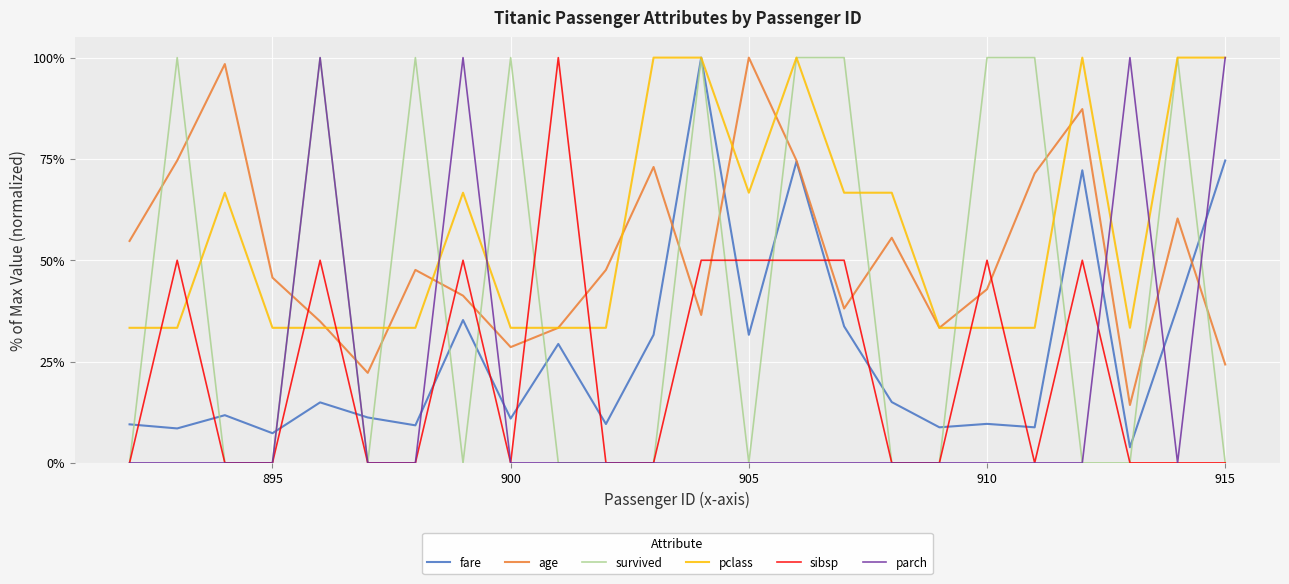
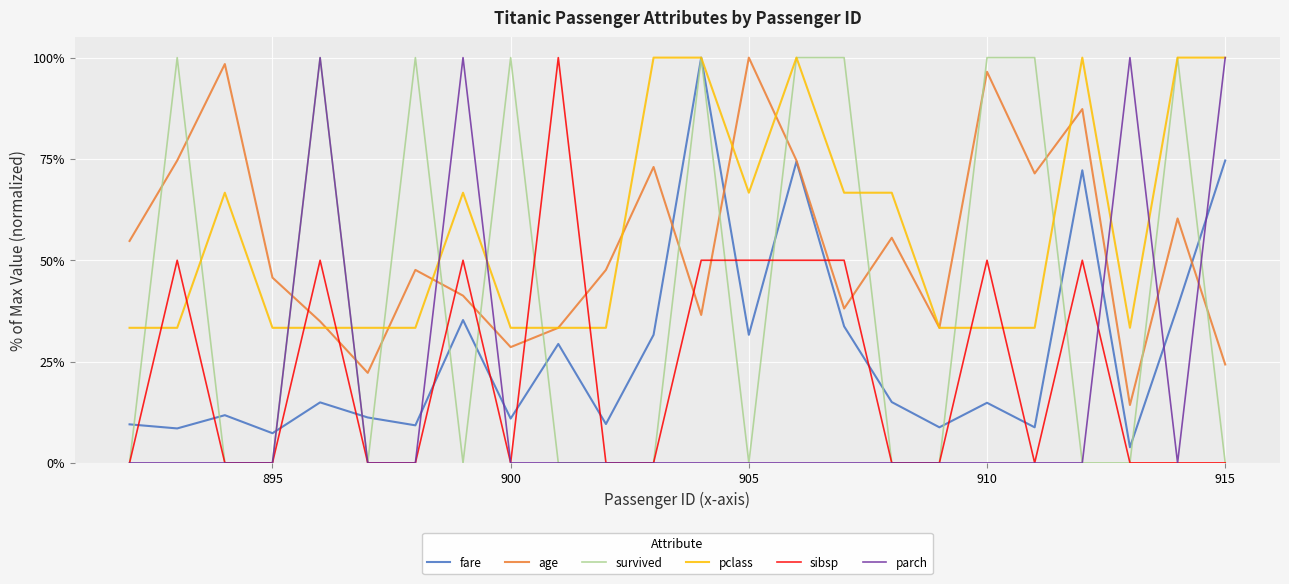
fare, 910: 10% -> 15%
age, 910: 43% -> 97%
